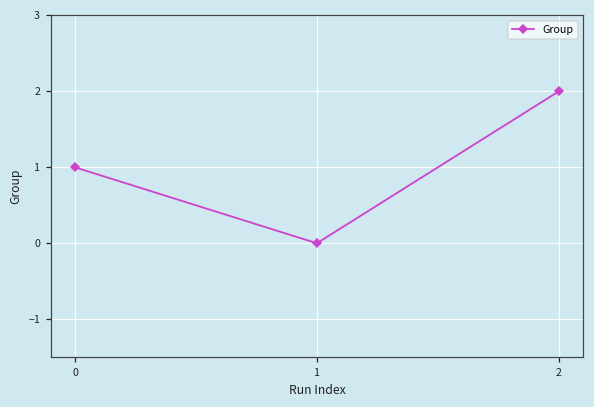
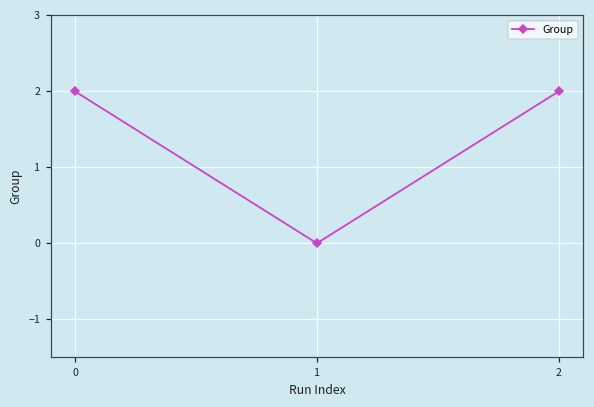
0: 1 -> 2
